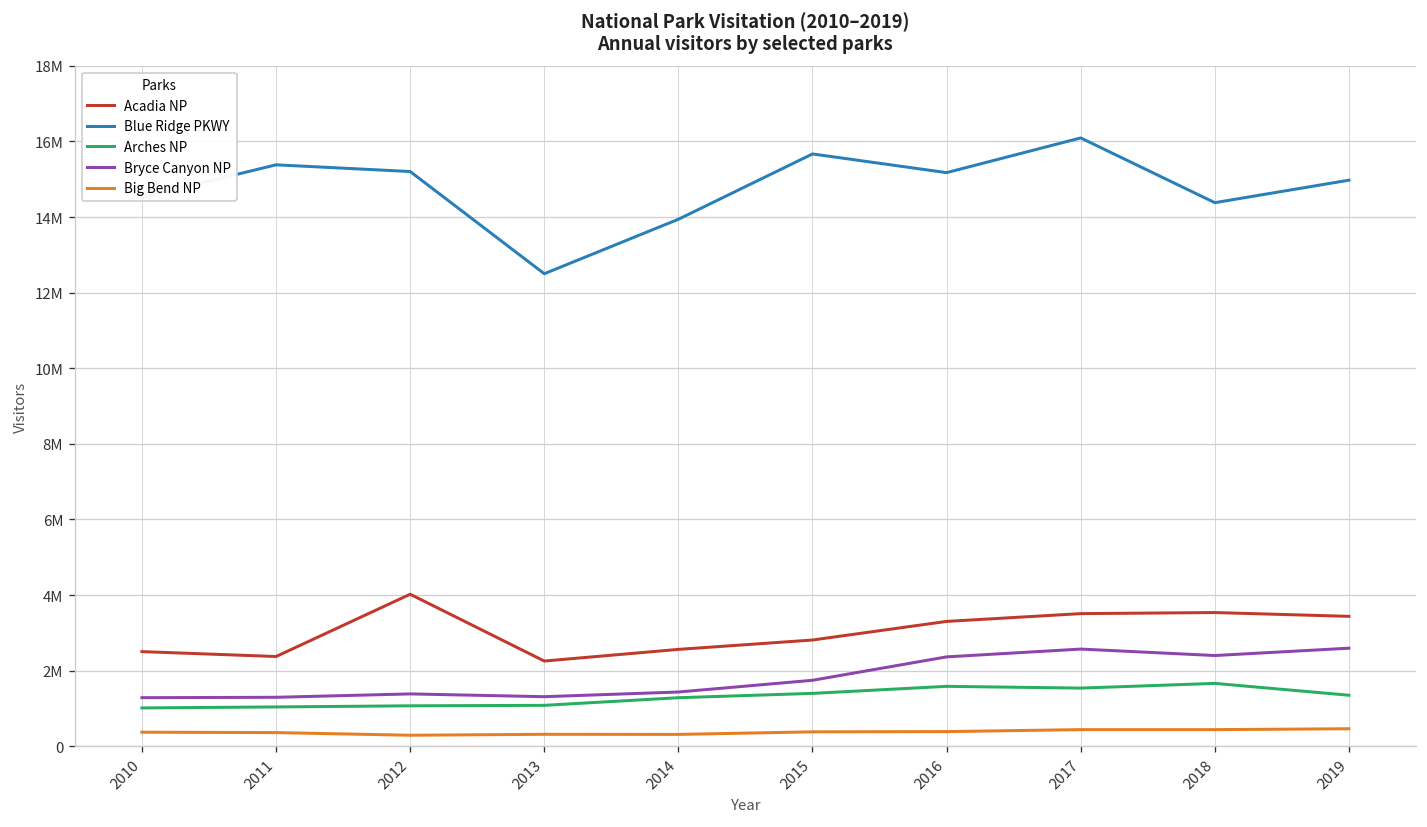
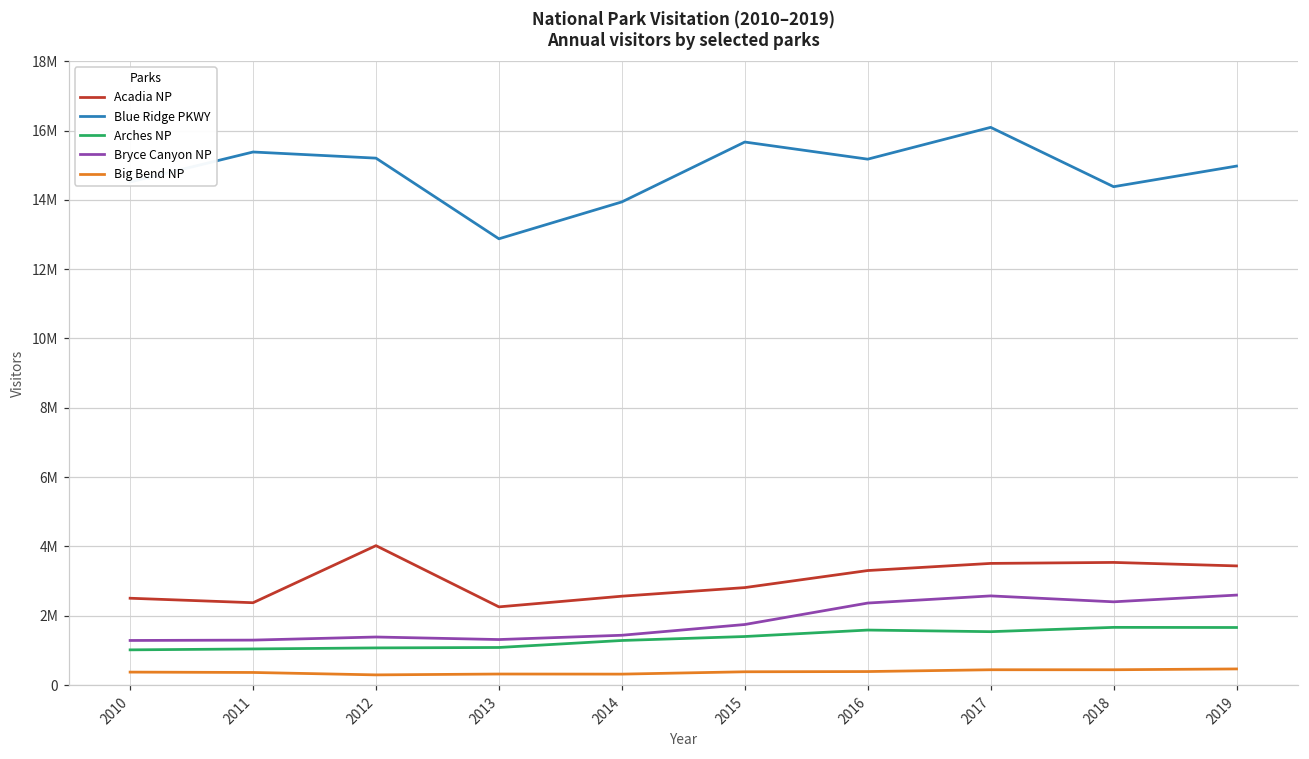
Blue Ridge PKWY, 2013: 12500000 -> 12900000
Arches NP, 2019: 1400000 -> 1700000
